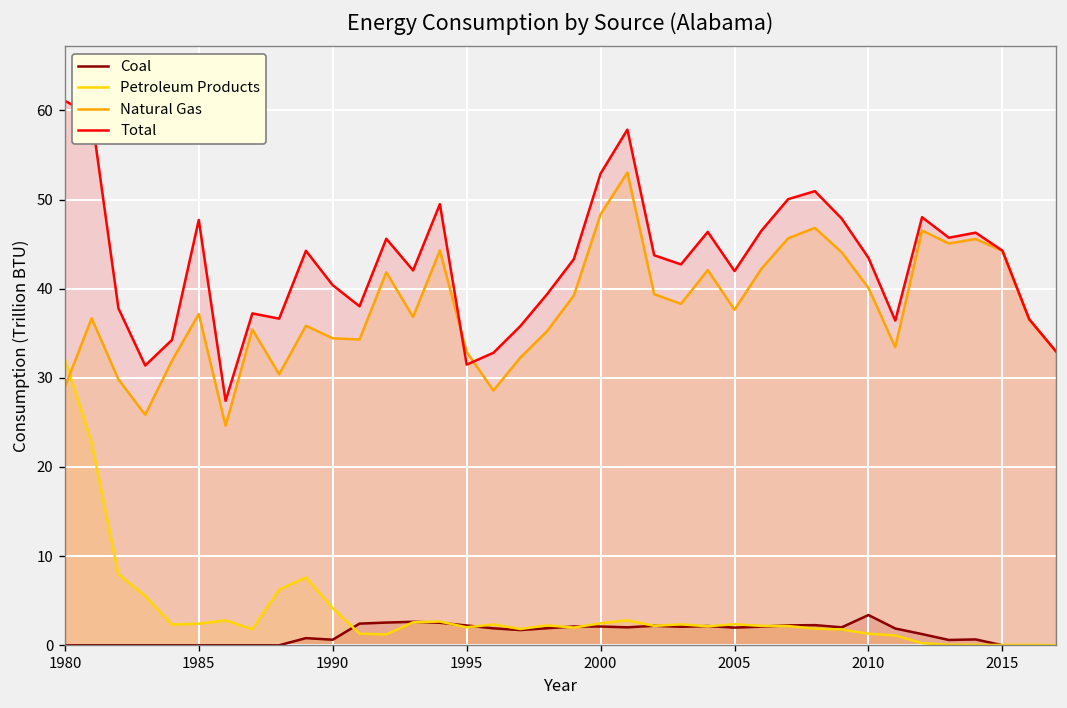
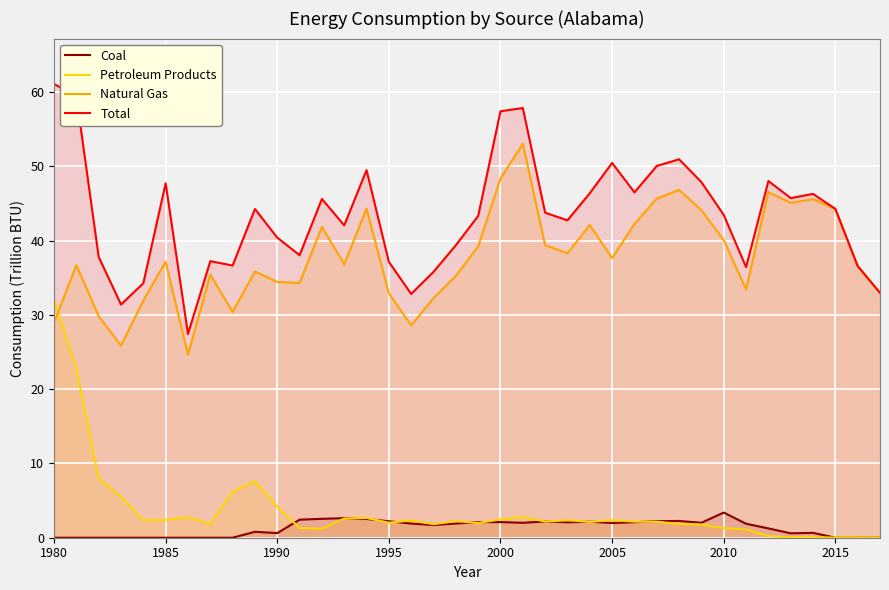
Total, 1995: 31 -> 37
Total, 2000: 53 -> 57
Total, 2005: 42 -> 50
